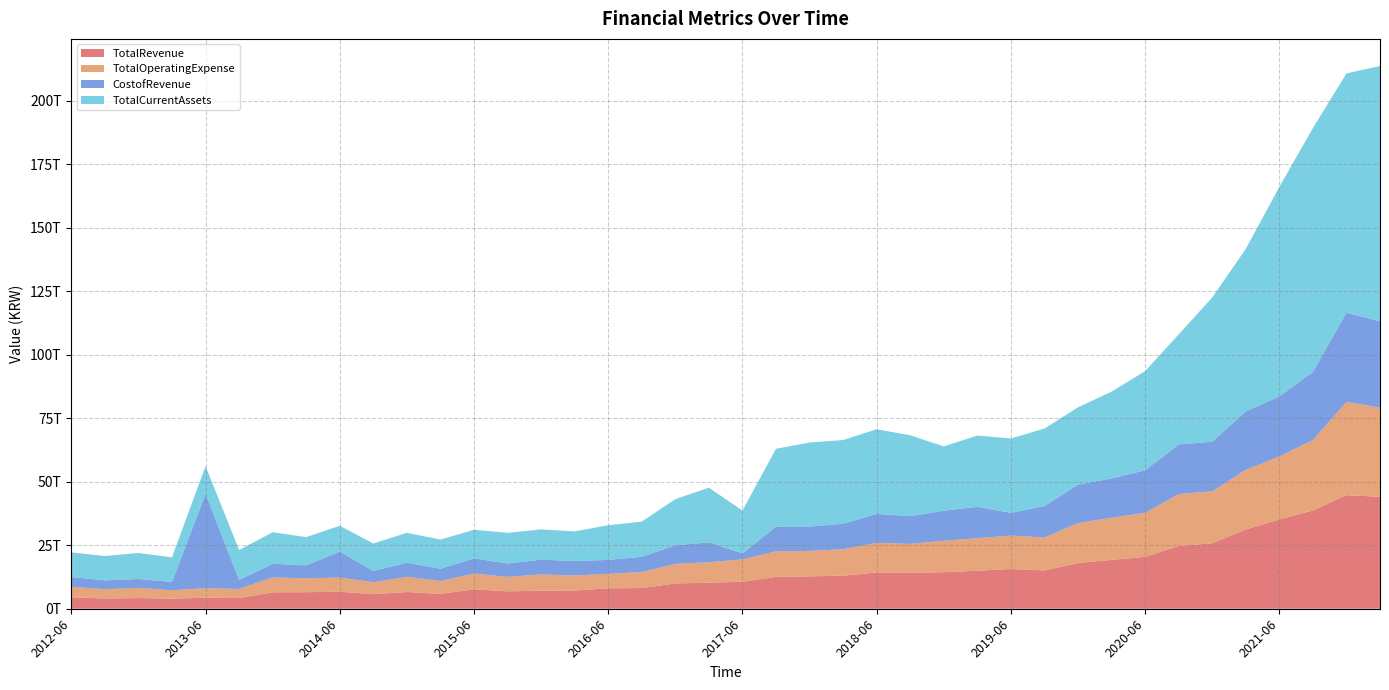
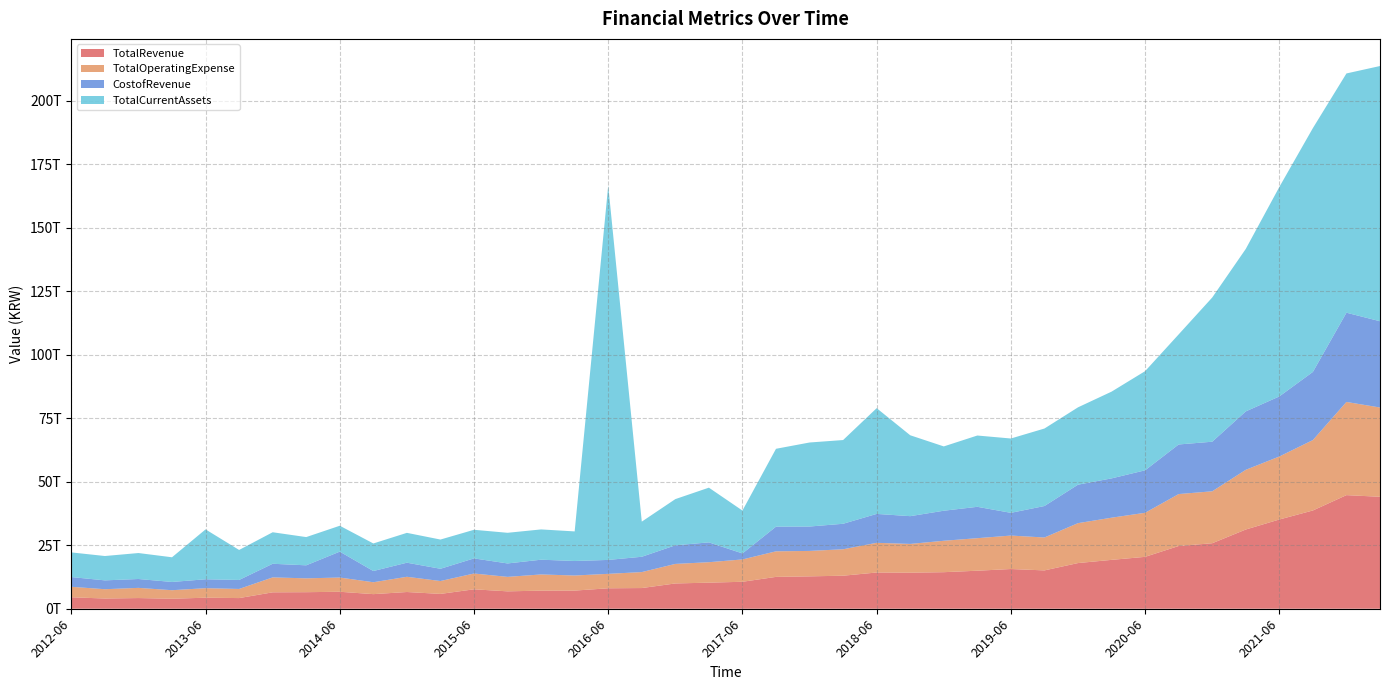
CostofRevenue, 2013-06: 37T -> 4T
TotalCurrentAssets, 2013-06: 11T -> 20T
TotalCurrentAssets, 2016-06: 14T -> 147T
TotalCurrentAssets, 2018-06: 33T -> 42T
